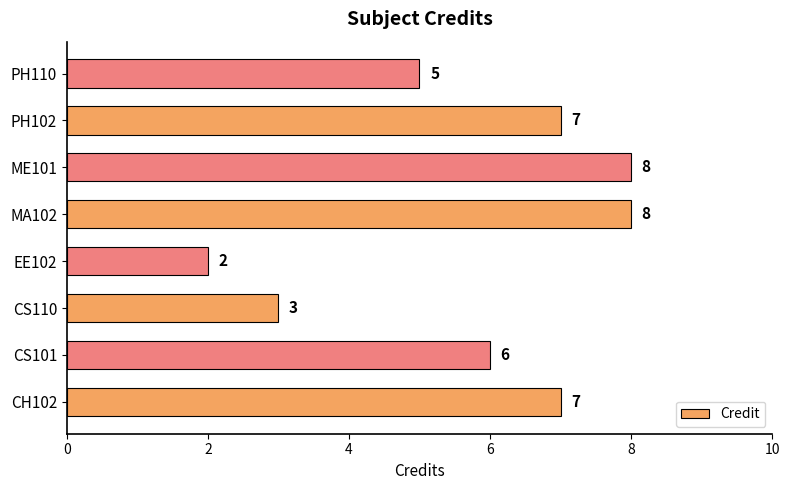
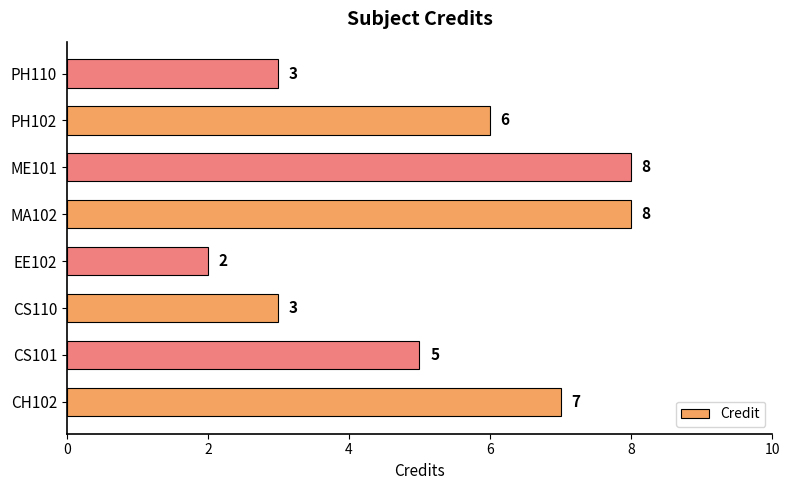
PH110: 5 -> 3
PH102: 7 -> 6
CS101: 6 -> 5
